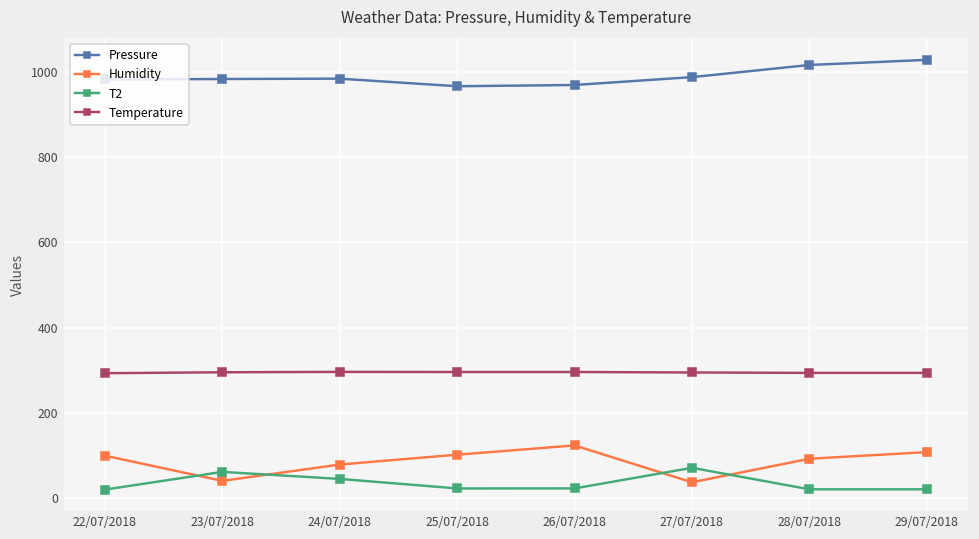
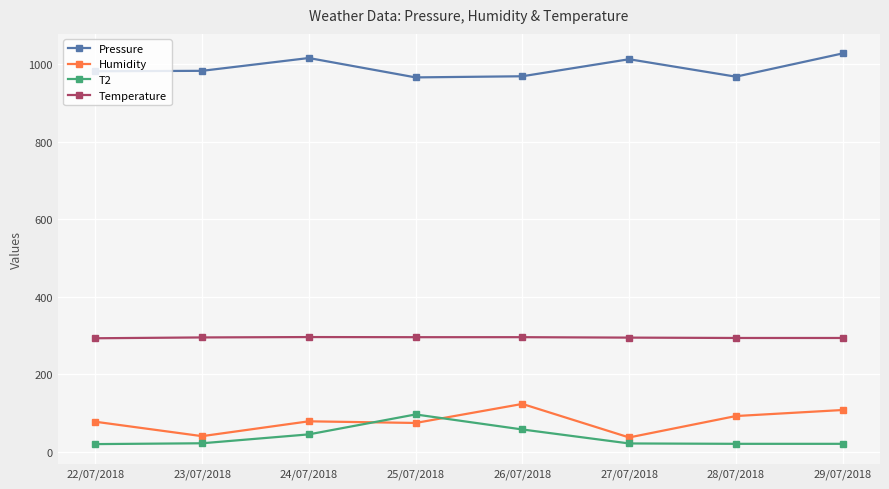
Humidity, 22/07/2018: 100 -> 80
T2, 23/07/2018: 60 -> 20
Pressure, 24/07/2018: 980 -> 1020
Humidity, 25/07/2018: 100 -> 70
T2, 25/07/2018: 20 -> 100
T2, 26/07/2018: 20 -> 60
Pressure, 27/07/2018: 990 -> 1010
T2, 27/07/2018: 70 -> 20
Pressure, 28/07/2018: 1020 -> 970
